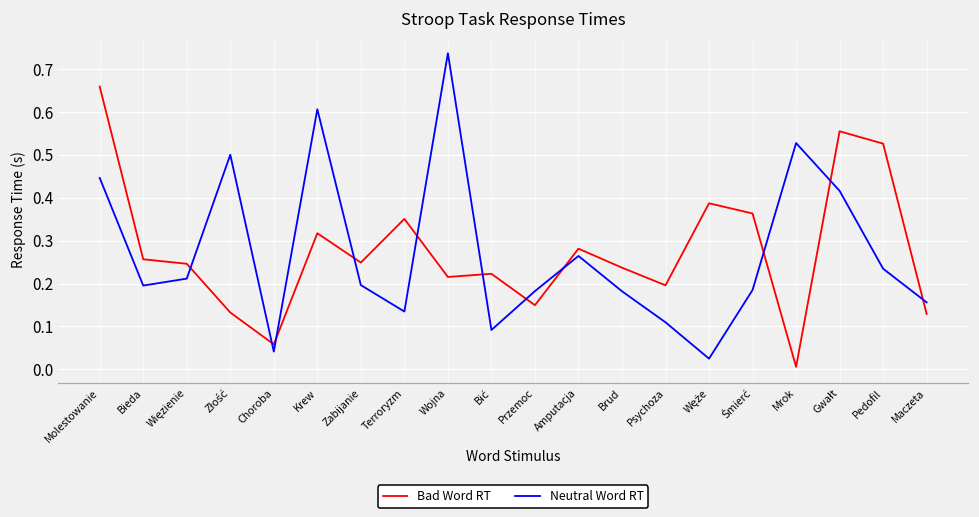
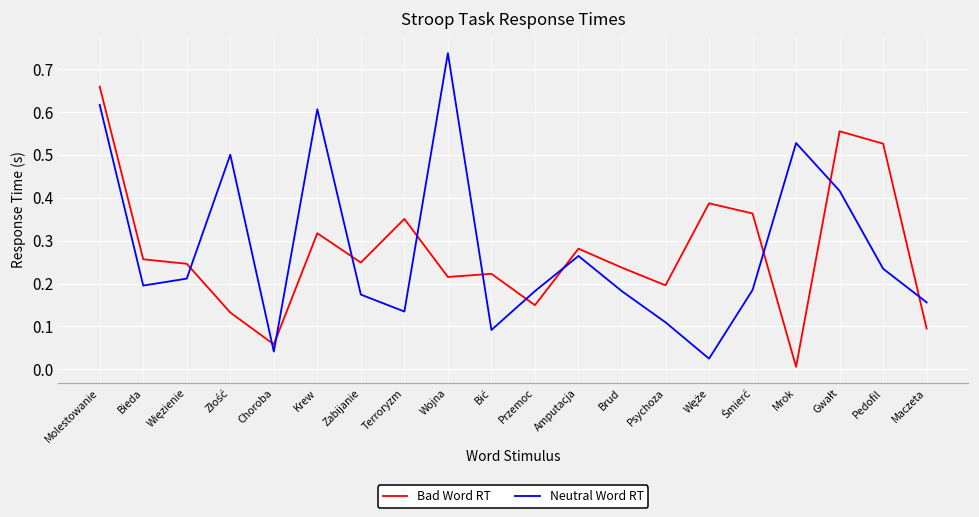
Neutral Word RT, Molestowanie: 0.45 -> 0.62
Neutral Word RT, Zabijanie: 0.20 -> 0.17
Bad Word RT, Maczeta: 0.13 -> 0.09
